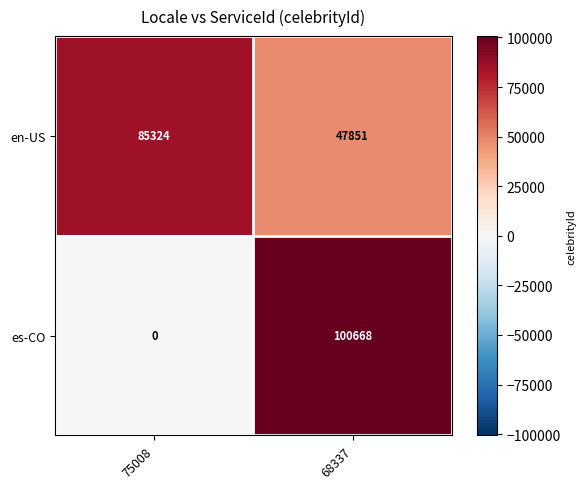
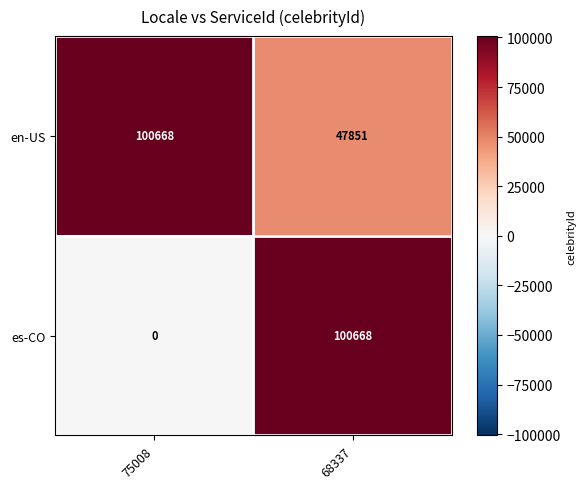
en-US, 75008: 85324 -> 100668
